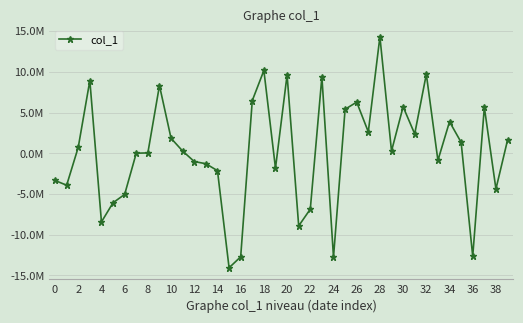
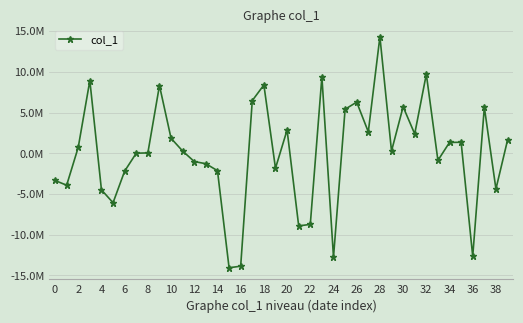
4: -8000000 -> -4000000
6: -5000000 -> -2000000
16: -13000000 -> -14000000
18: 10000000 -> 8000000
20: 10000000 -> 3000000
22: -7000000 -> -9000000
34: 4000000 -> 1000000
